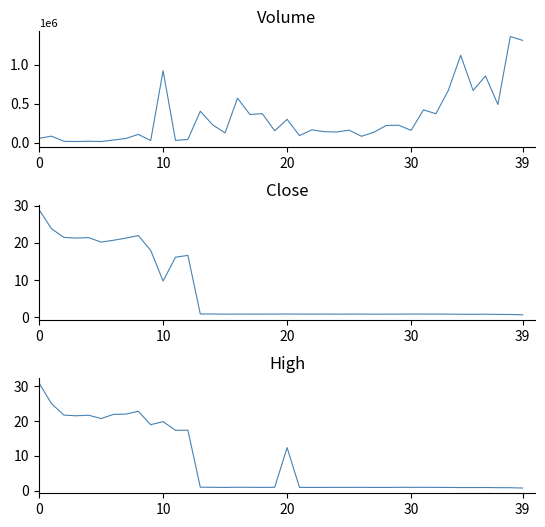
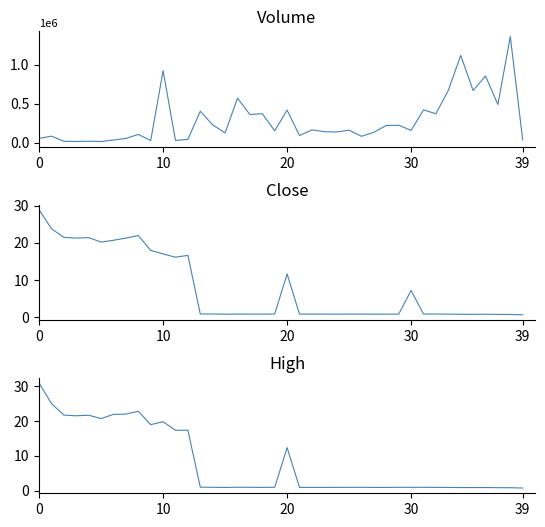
Volume, 20: 300000 -> 400000
Volume, 39: 1300000 -> 0
Close, 10: 10 -> 17
Close, 20: 1 -> 12
Close, 30: 1 -> 7
